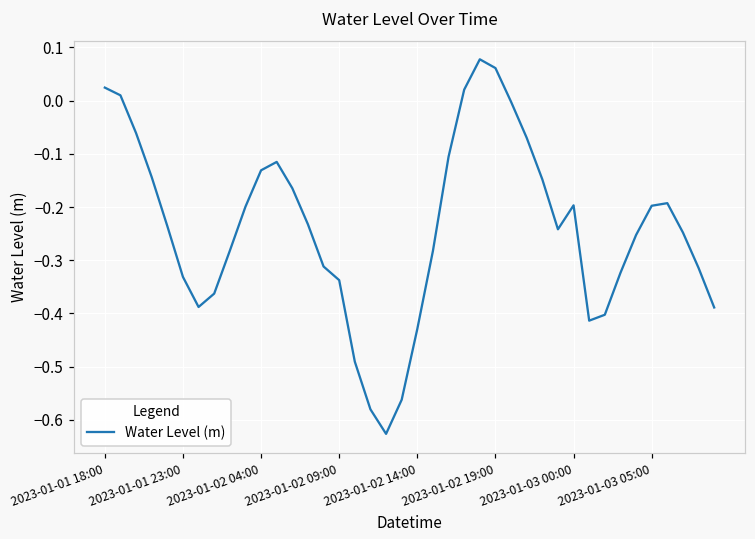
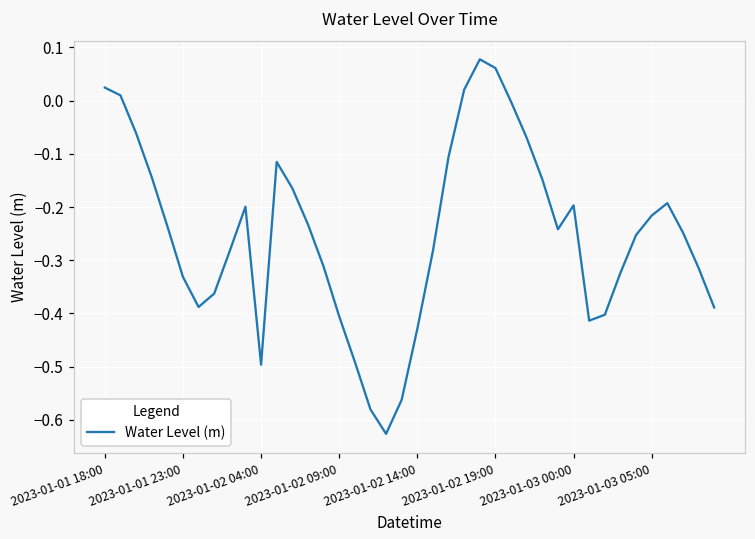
2023-01-02 04:00: -0.13 -> -0.50
2023-01-02 09:00: -0.34 -> -0.41
2023-01-03 05:00: -0.20 -> -0.22
